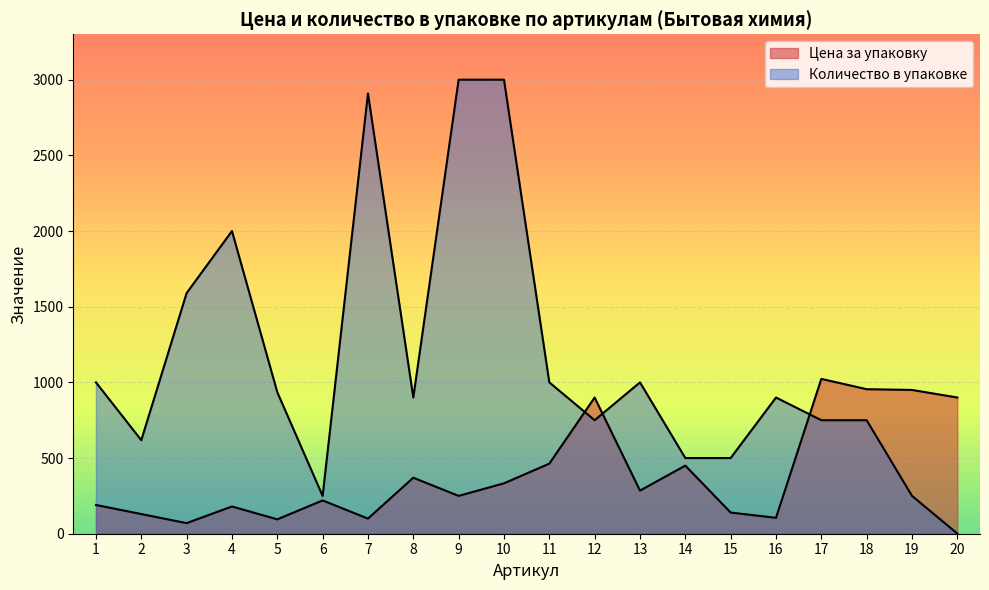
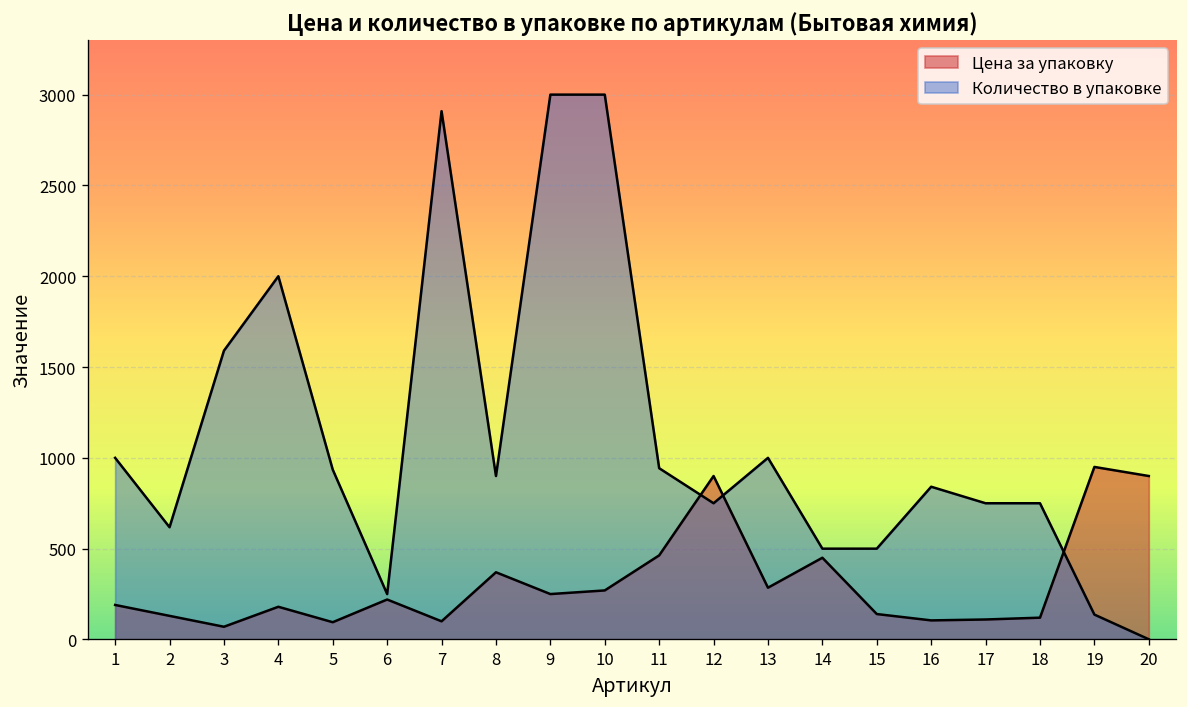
Цена за упаковку, 10: 330 -> 270
Количество в упаковке, 11: 1000 -> 940
Количество в упаковке, 16: 900 -> 840
Цена за упаковку, 17: 1020 -> 110
Цена за упаковку, 18: 960 -> 120
Количество в упаковке, 19: 250 -> 140
